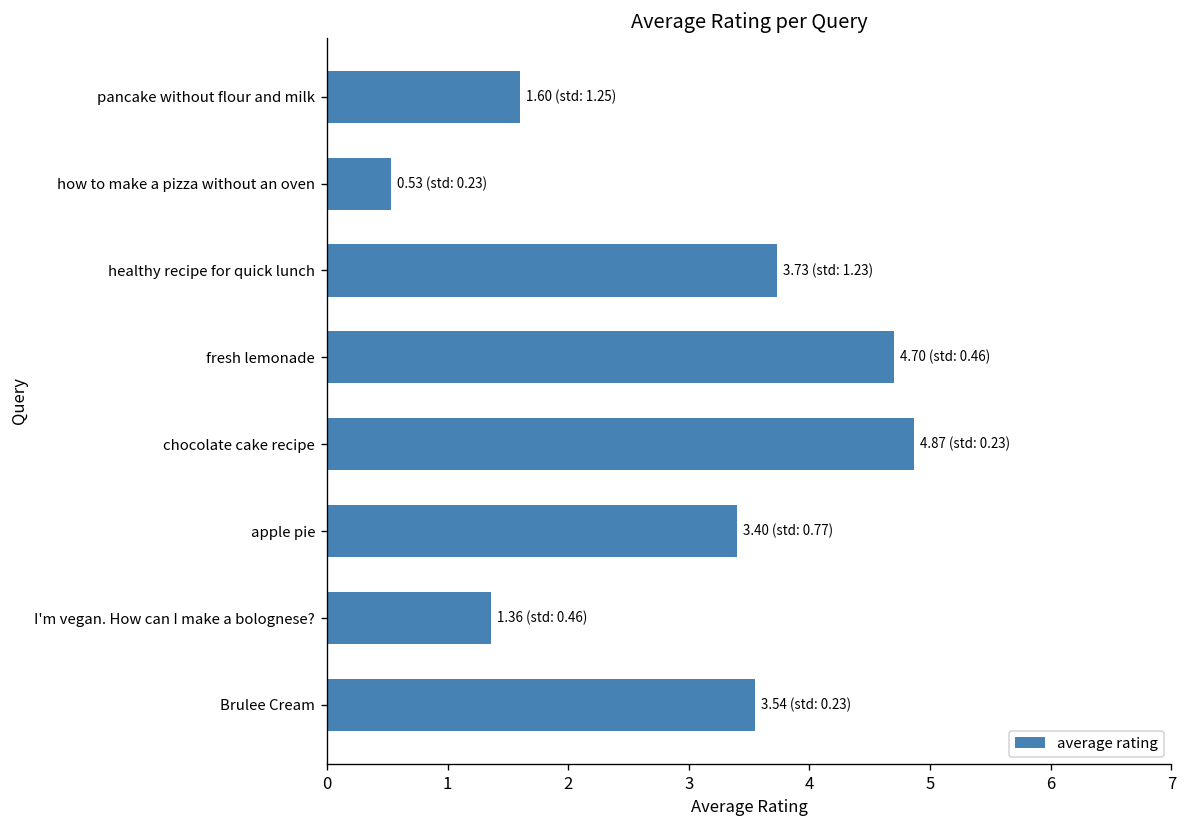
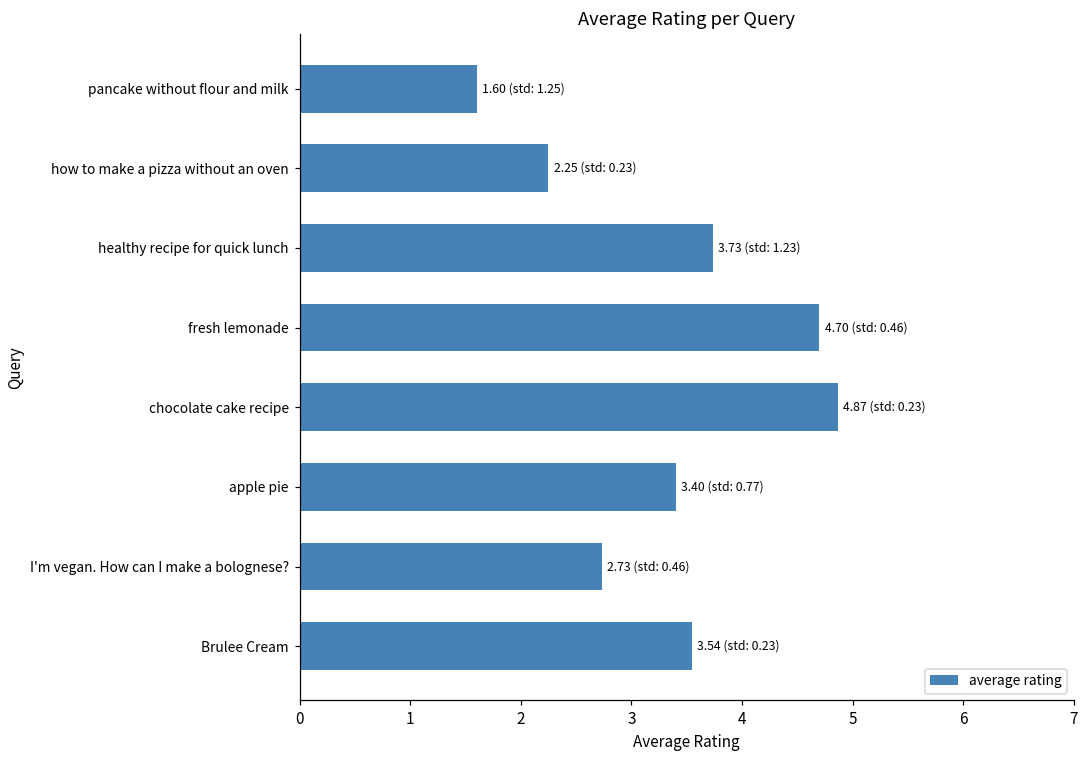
how to make a pizza without an oven: 0.53 -> 2.25
I'm vegan. How can I make a bolognese?: 1.36 -> 2.73
